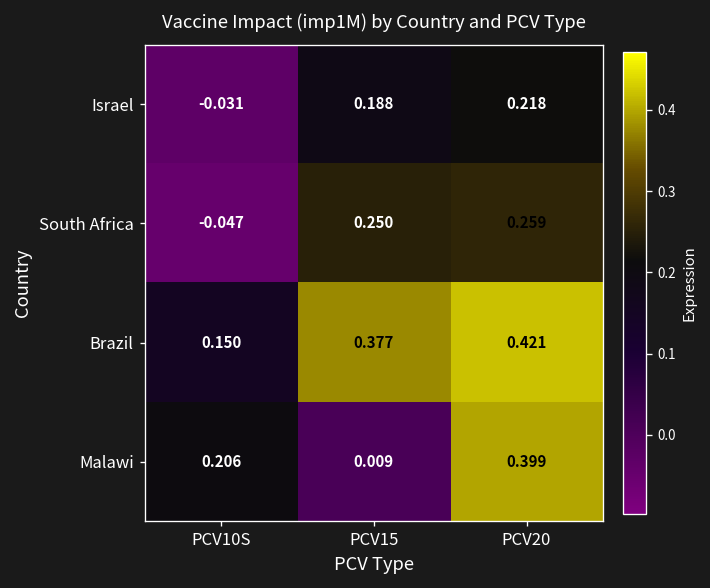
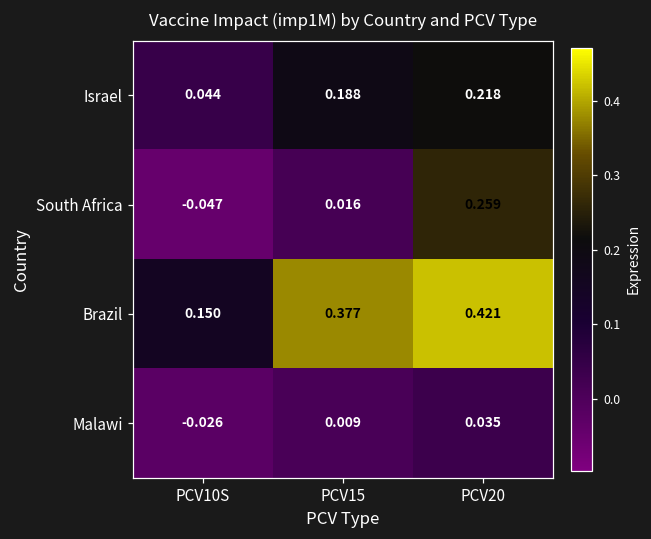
Israel, PCV10S: -0.031 -> 0.044
South Africa, PCV15: 0.250 -> 0.016
Malawi, PCV10S: 0.206 -> -0.026
Malawi, PCV20: 0.399 -> 0.035
